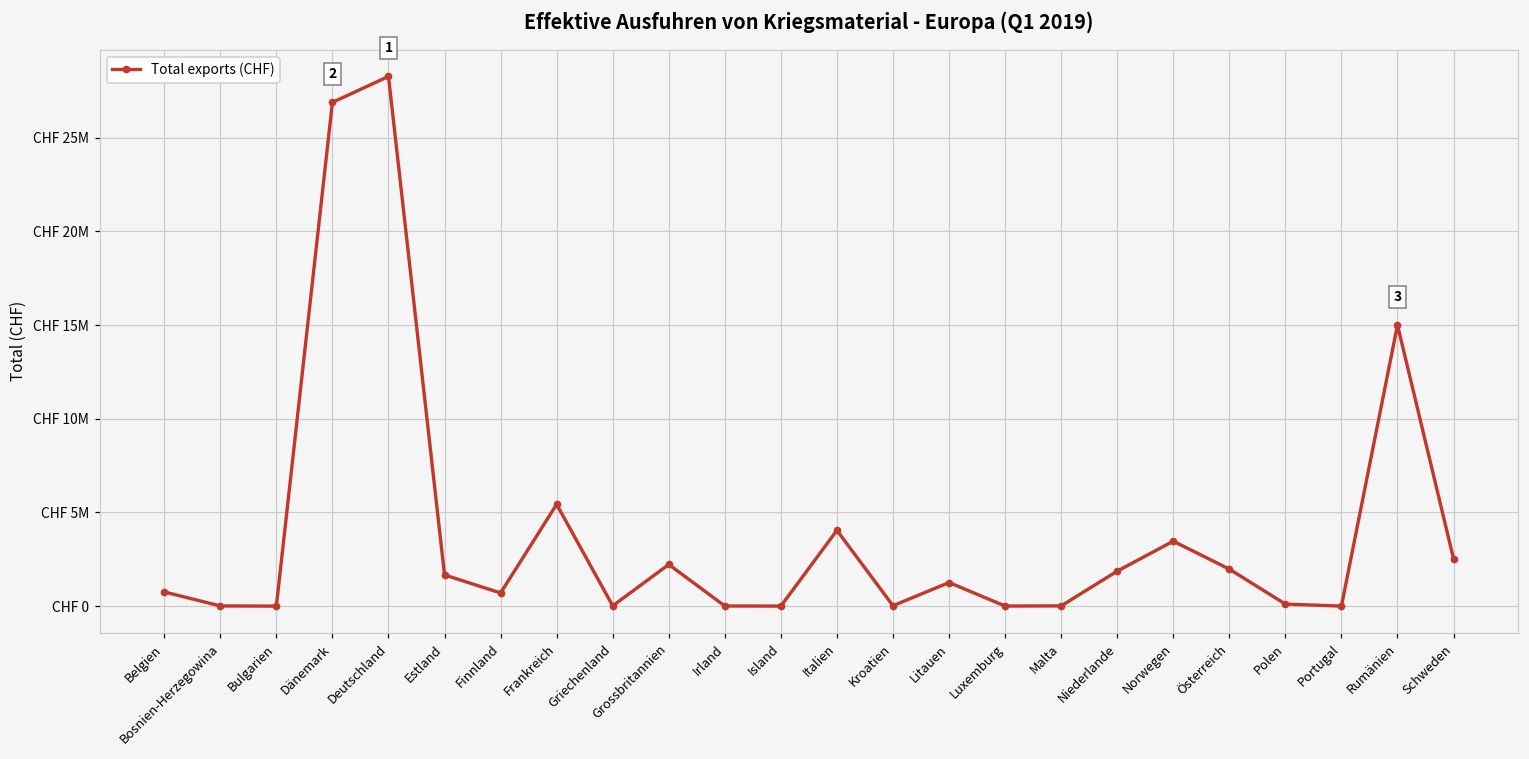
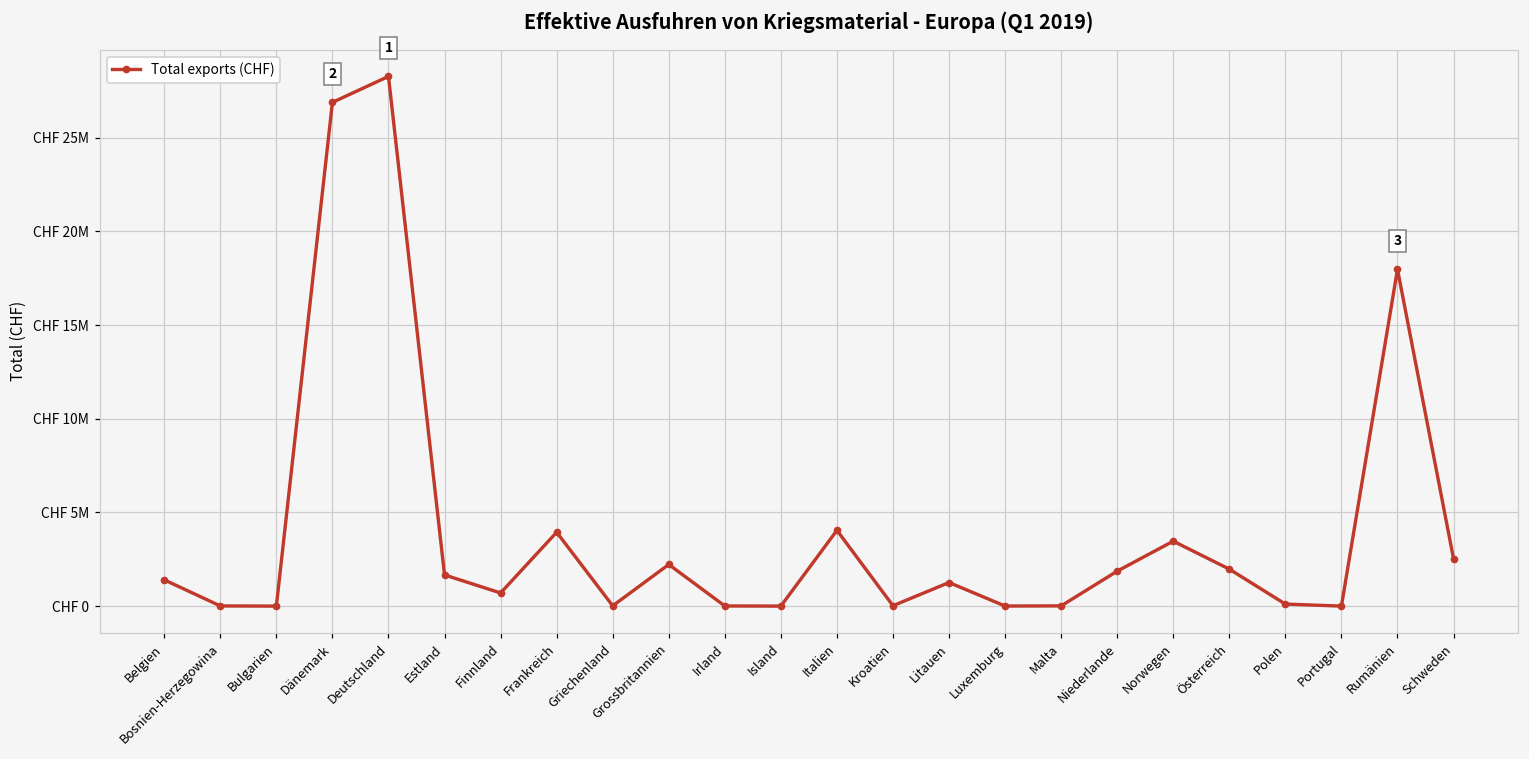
Belgien: CHF 800000 -> CHF 1400000
Frankreich: CHF 5400000 -> CHF 3900000
Rumänien: CHF 15000000 -> CHF 18000000
